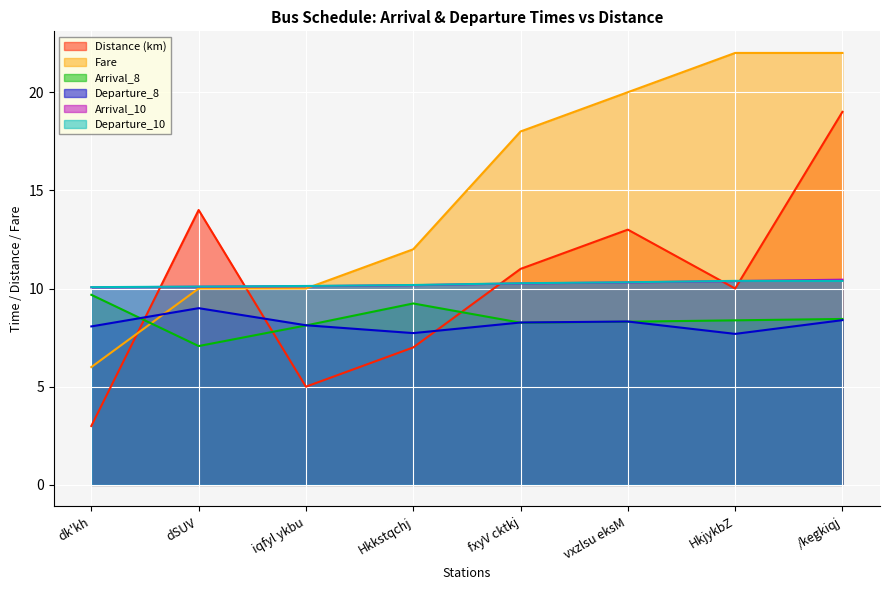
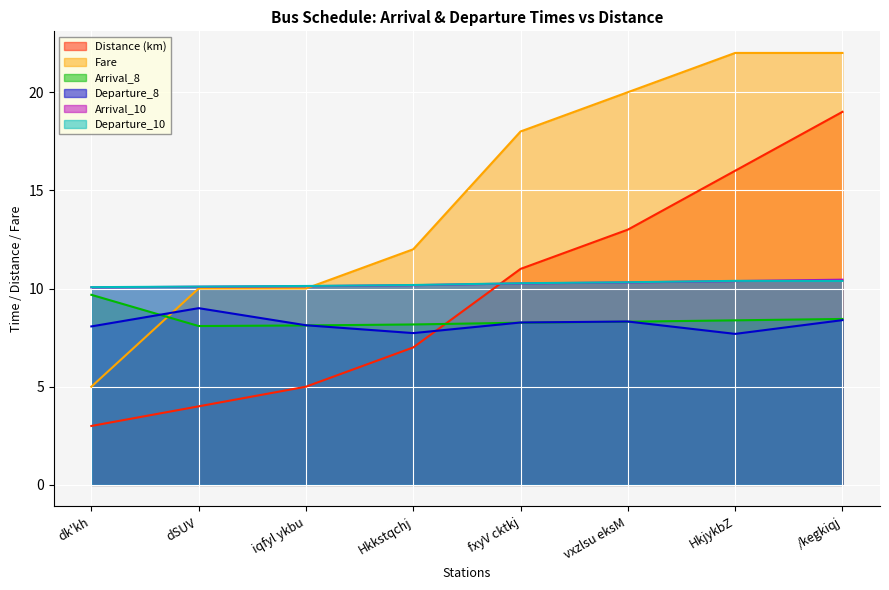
Fare, dk'kh: 6 -> 5
Distance (km), dSUV: 14 -> 4
Arrival_8, dSUV: 7.1 -> 8.1
Arrival_8, Hkkstqchj: 9.2 -> 8.2
Distance (km), HkjykbZ: 10 -> 16
